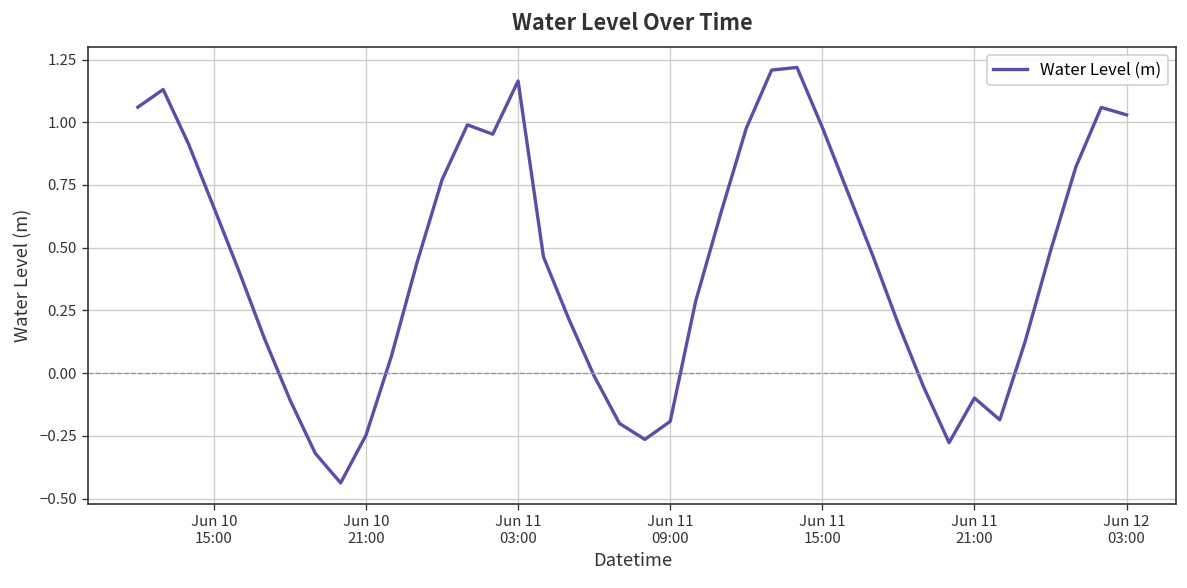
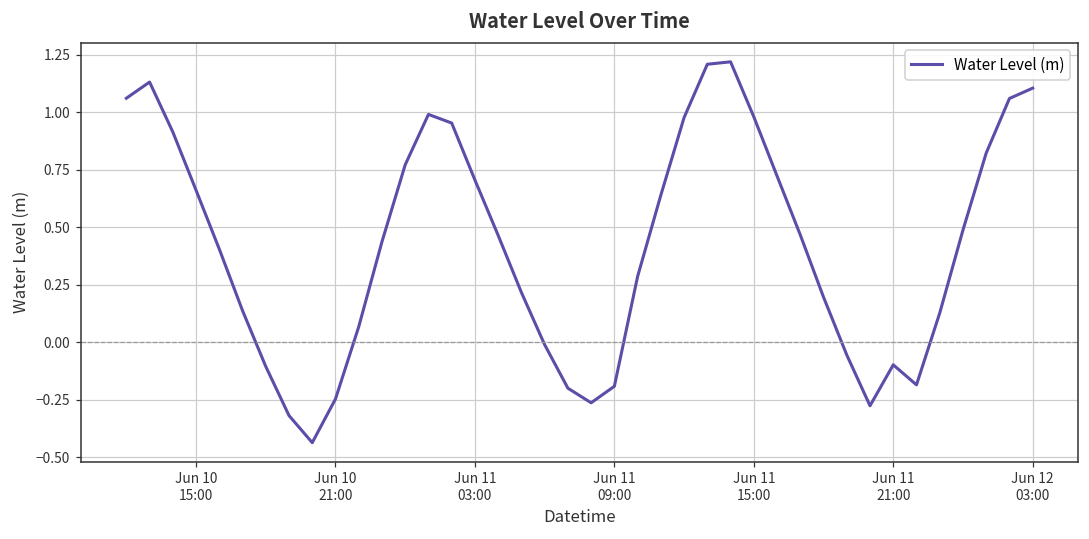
Jun 11 03:00: 1.16 -> 0.70
Jun 12 03:00: 1.03 -> 1.10
